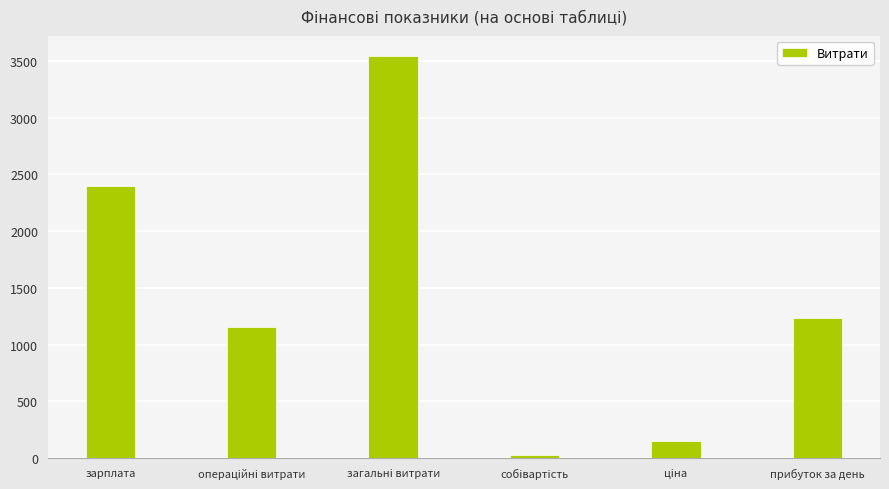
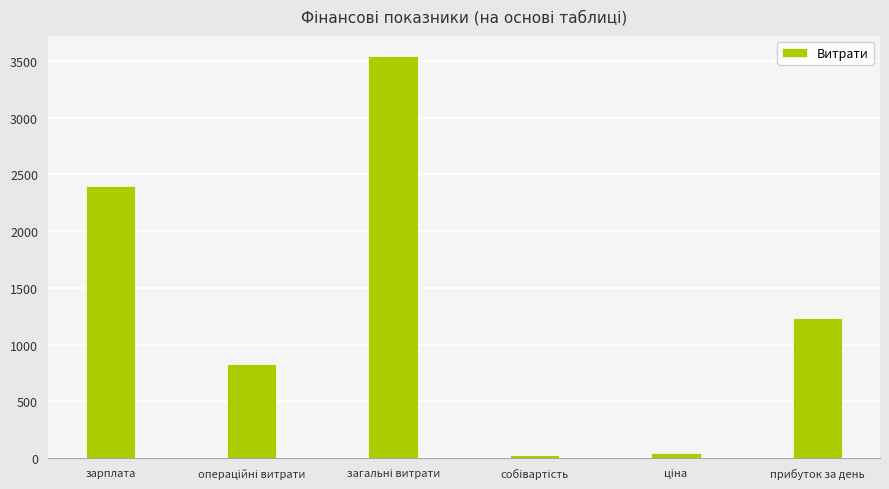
операційні витрати: 1160 -> 830
ціна: 150 -> 40
